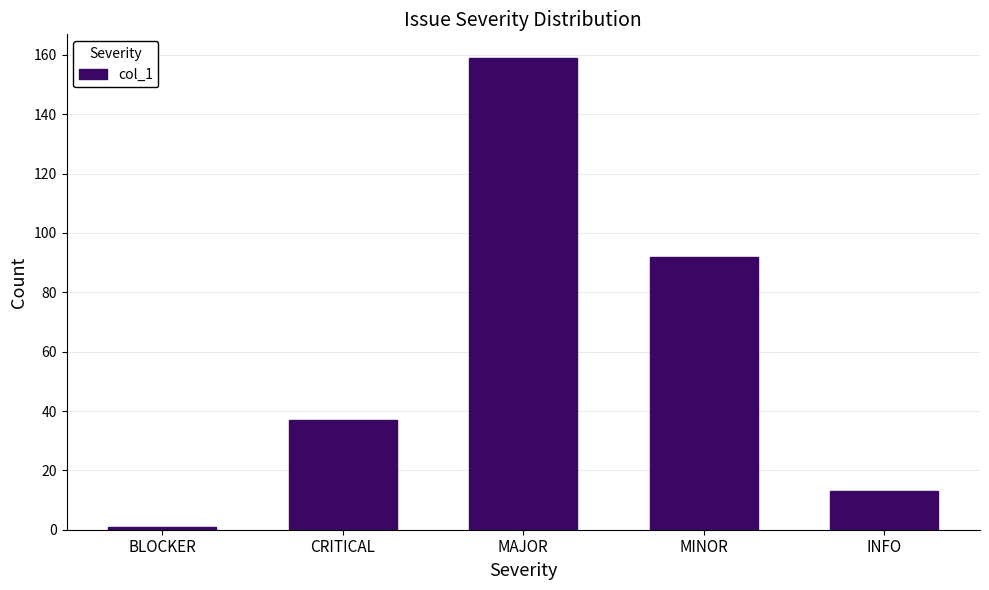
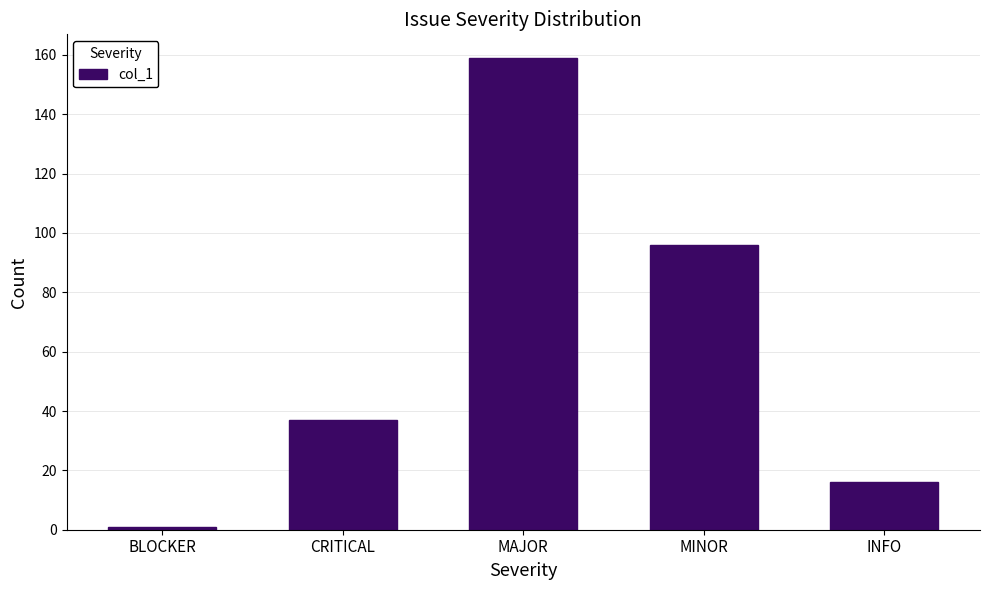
MINOR: 92 -> 96
INFO: 13 -> 16
